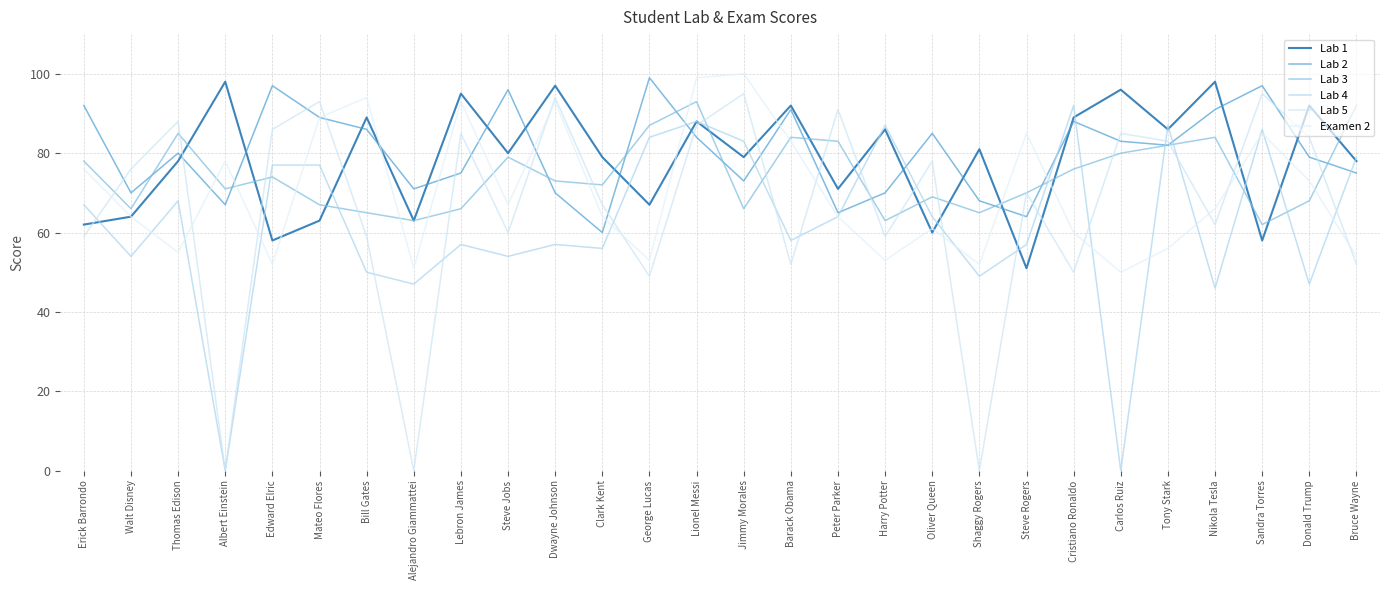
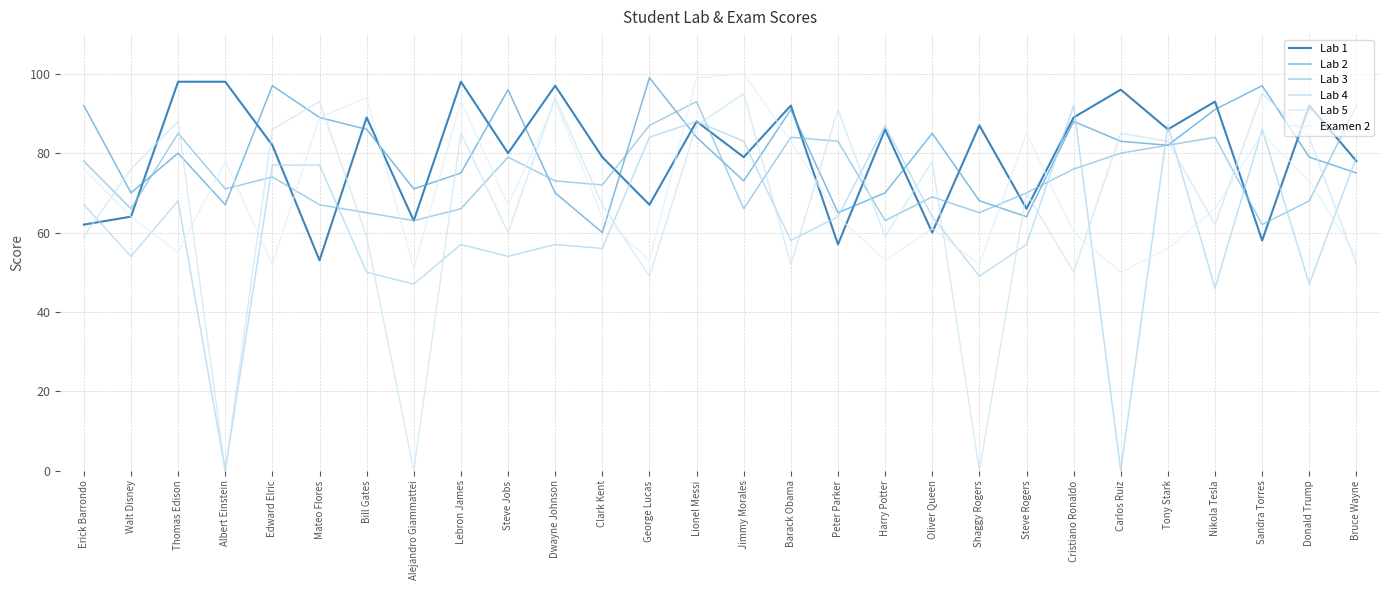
Lab 1, Thomas Edison: 78 -> 98
Lab 1, Edward Elric: 58 -> 82
Lab 1, Mateo Flores: 63 -> 53
Lab 1, Lebron James: 95 -> 98
Lab 1, Peter Parker: 71 -> 57
Lab 1, Shaggy Rogers: 81 -> 87
Lab 1, Steve Rogers: 51 -> 66
Lab 1, Nikola Tesla: 98 -> 93
